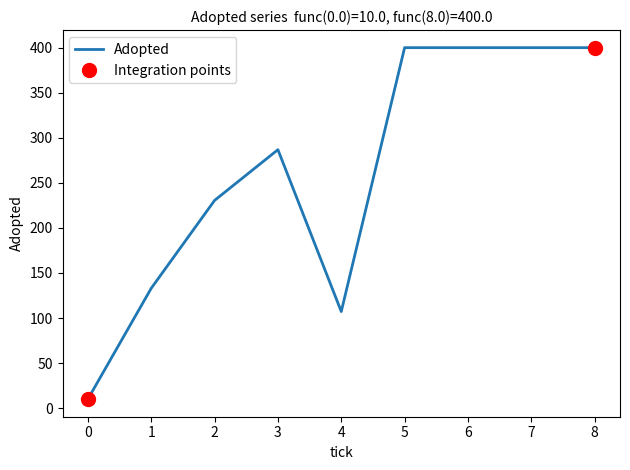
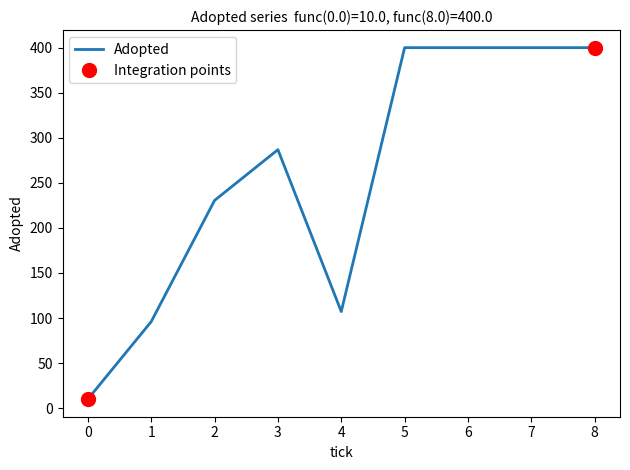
Adopted, 1: 130 -> 100
